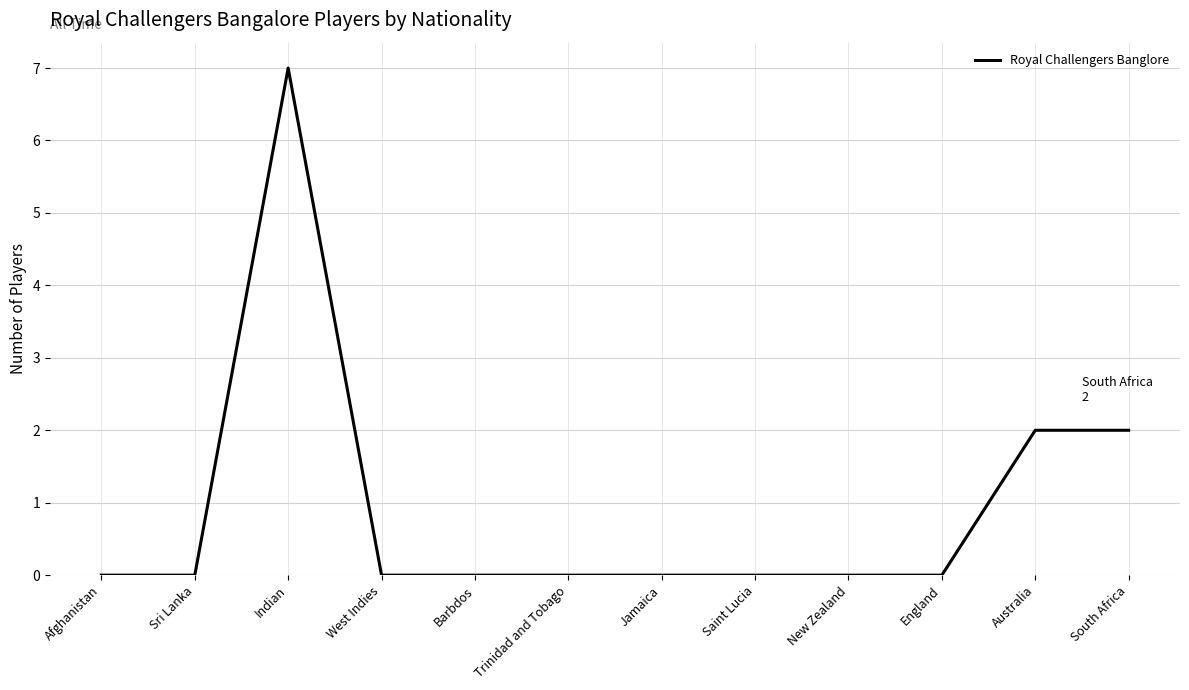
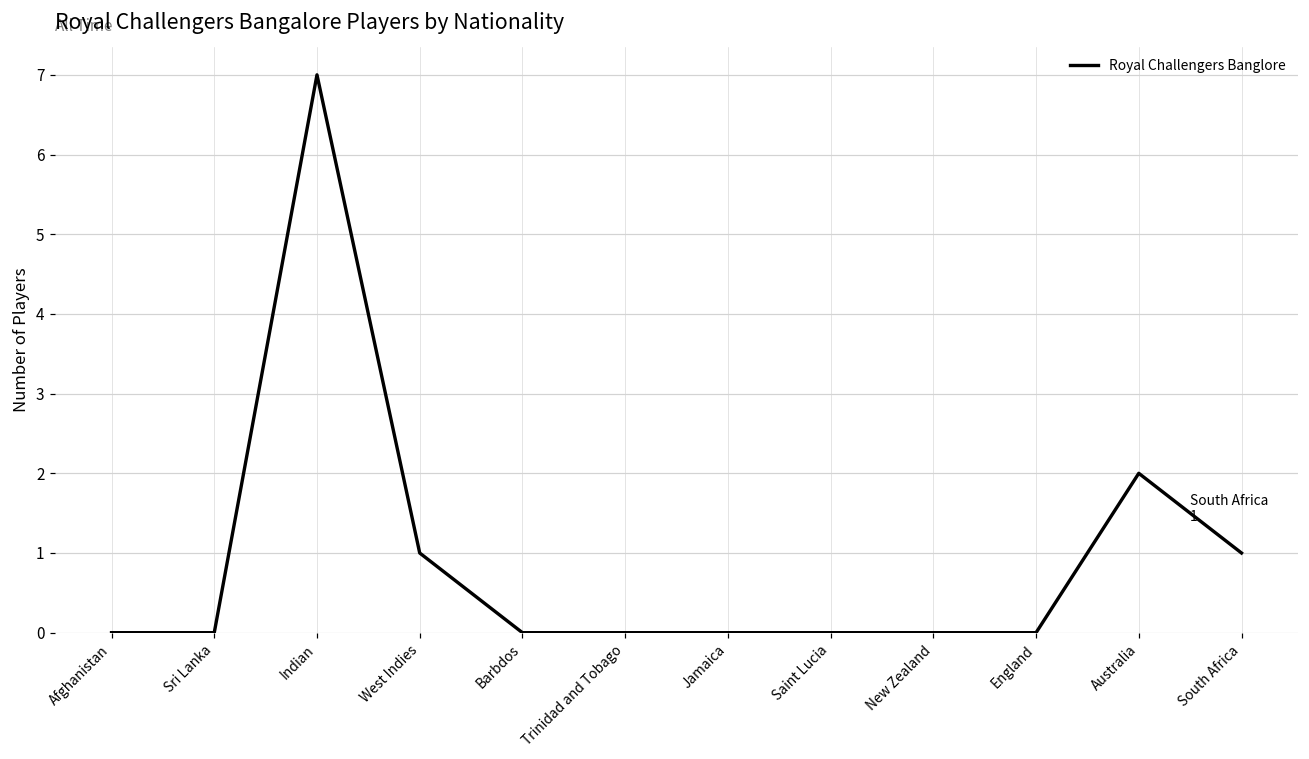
West Indies: 0 -> 1
South Africa: 2 -> 1
